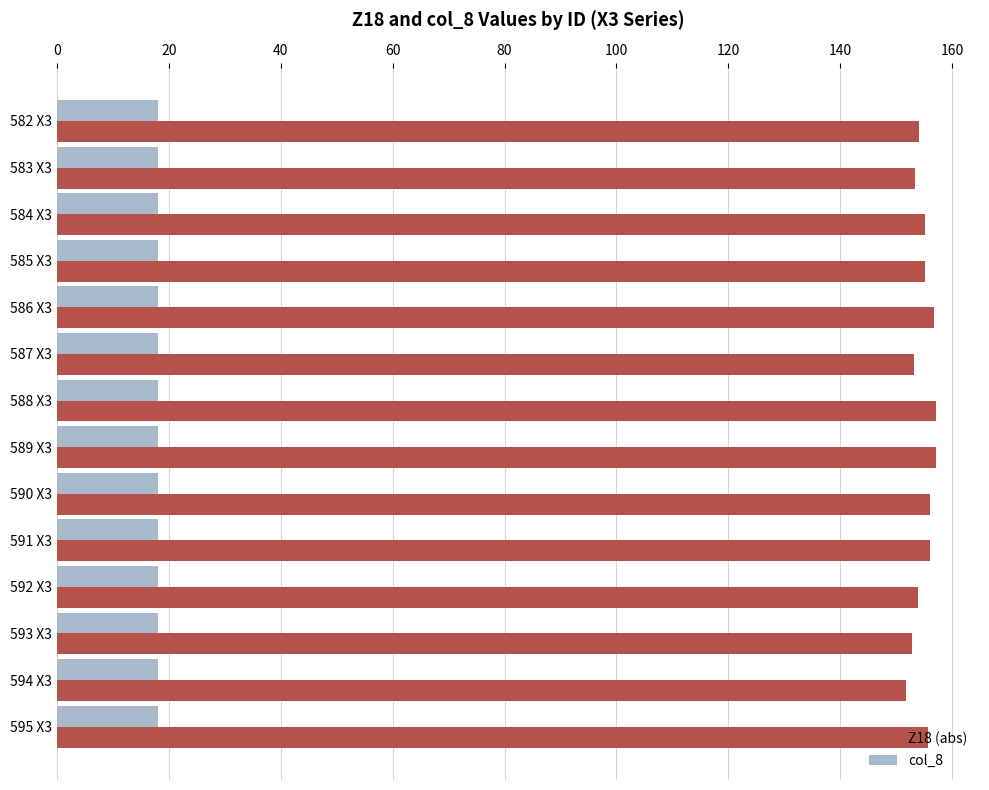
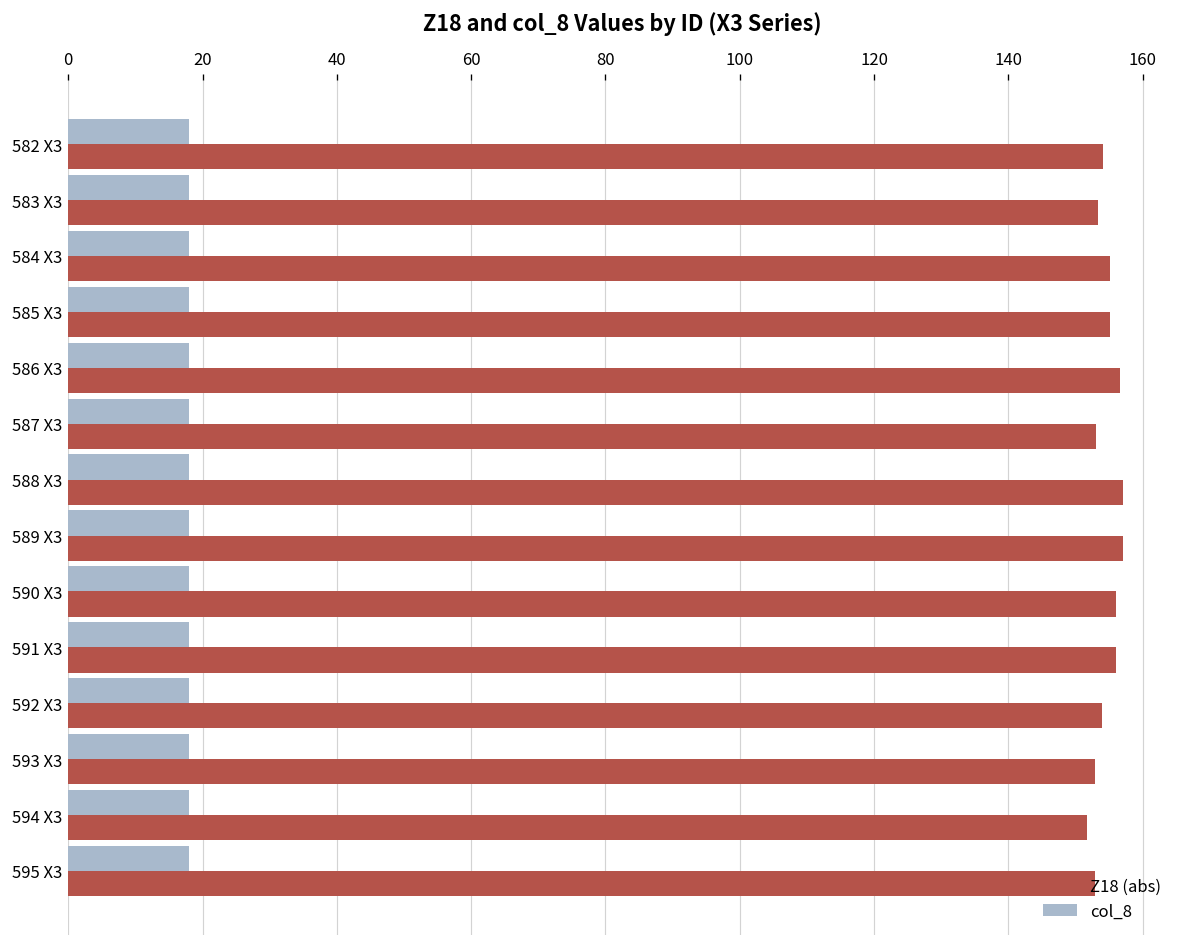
Z18 (abs), 595 X3: 156 -> 153
